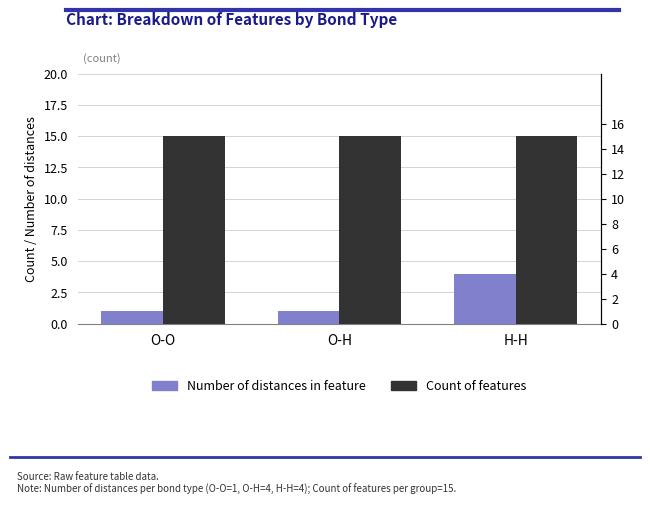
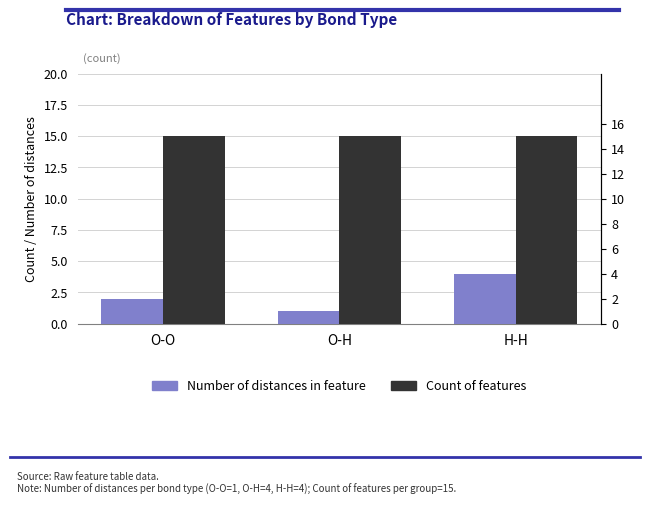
Number of distances in feature, O-O: 1 -> 2
